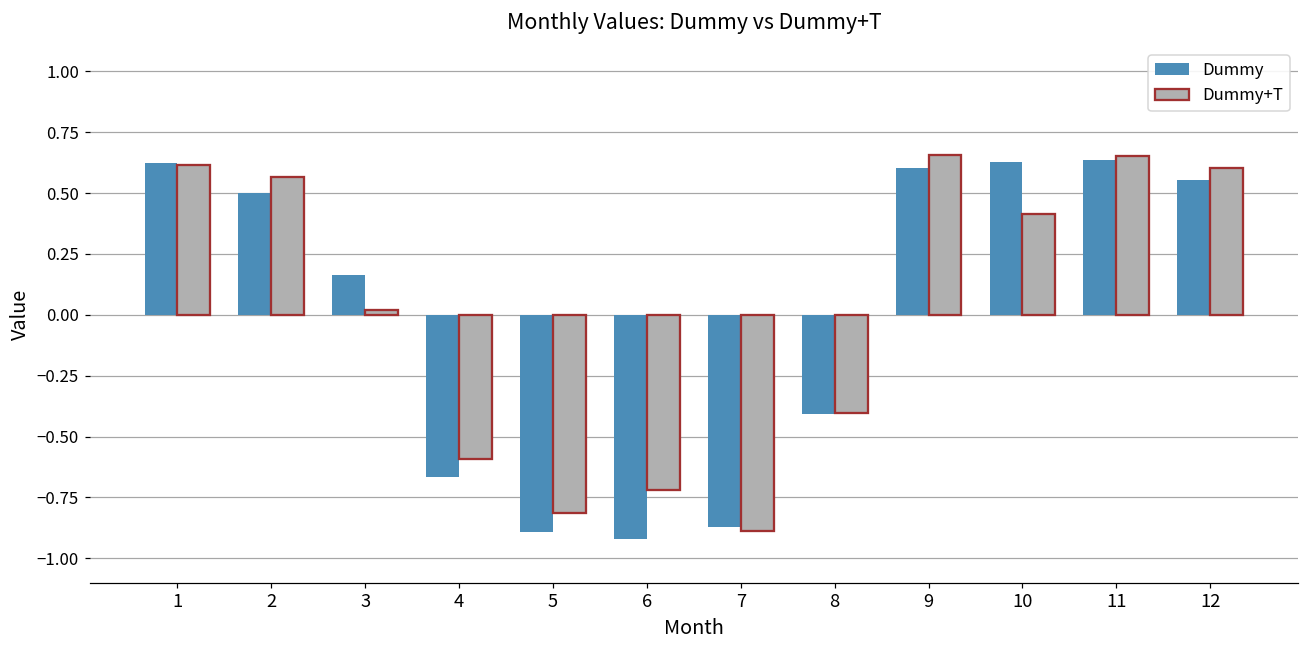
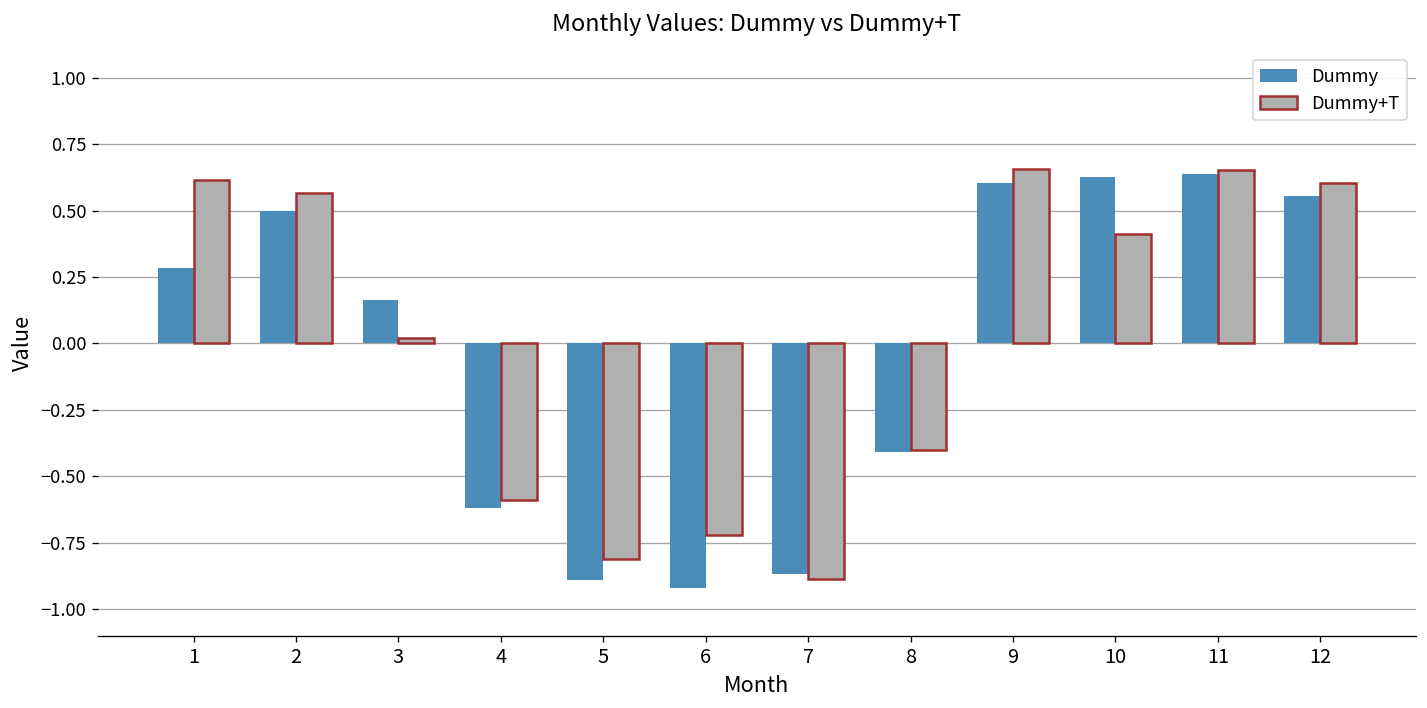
Dummy, 1: 0.62 -> 0.28
Dummy, 4: -0.67 -> -0.62
